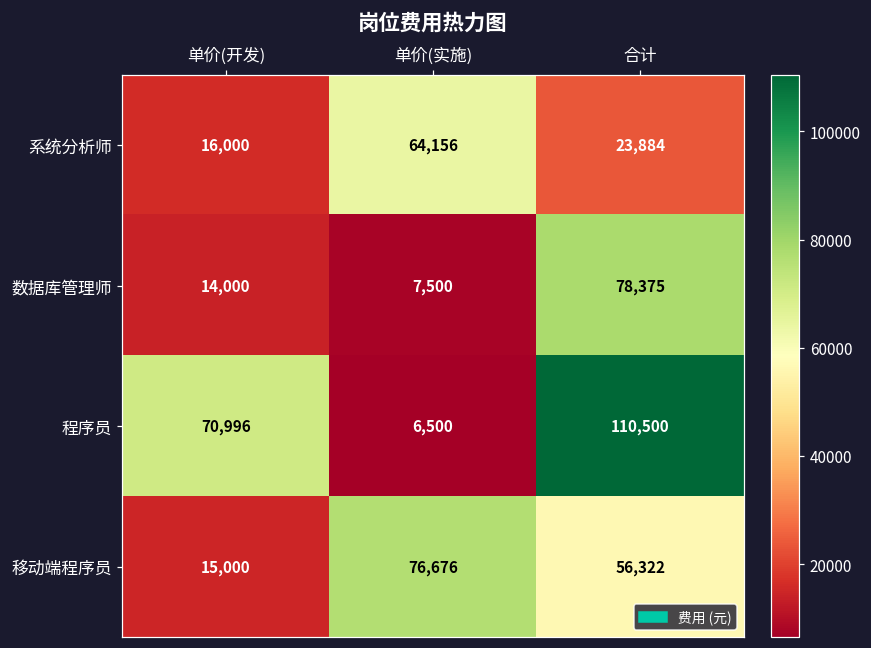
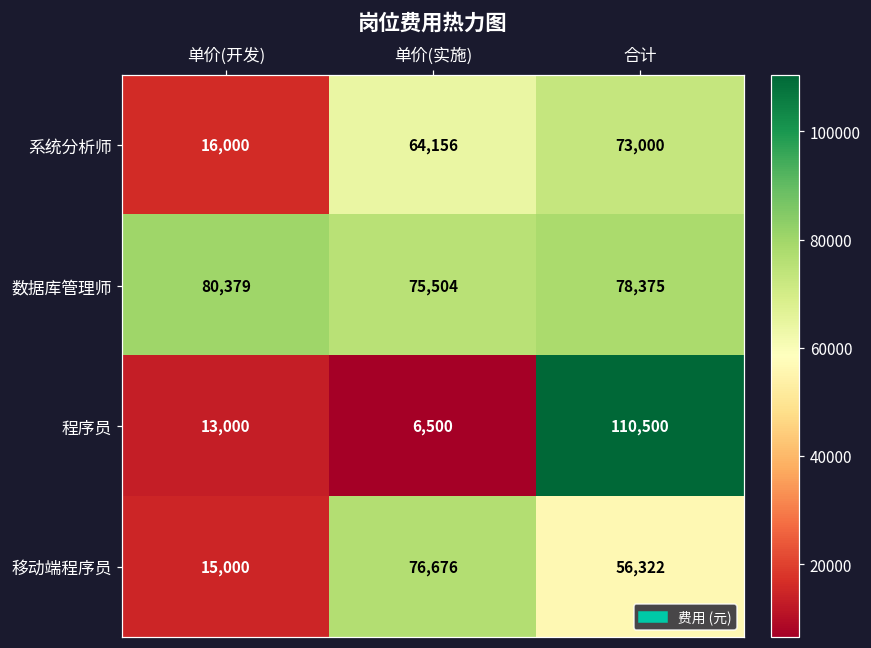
系统分析师, 合计: 23,884 -> 73,000
数据库管理师, 单价(开发): 14,000 -> 80,379
数据库管理师, 单价(实施): 7,500 -> 75,504
程序员, 单价(开发): 70,996 -> 13,000
